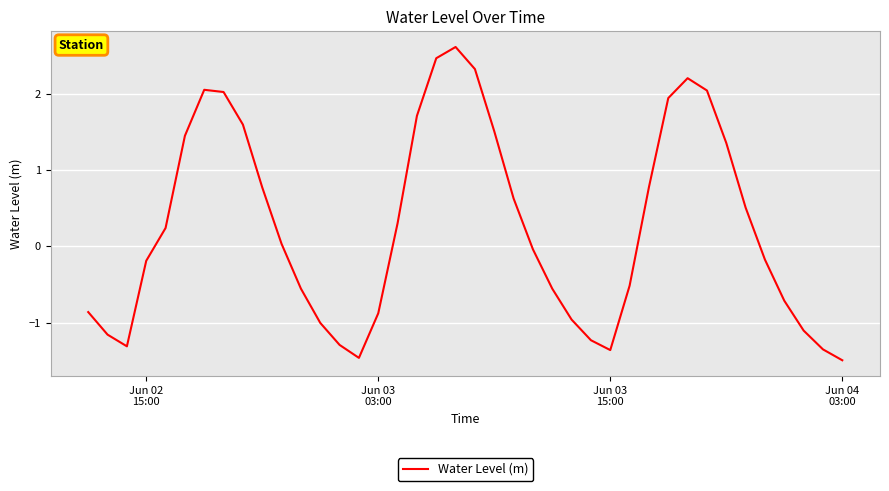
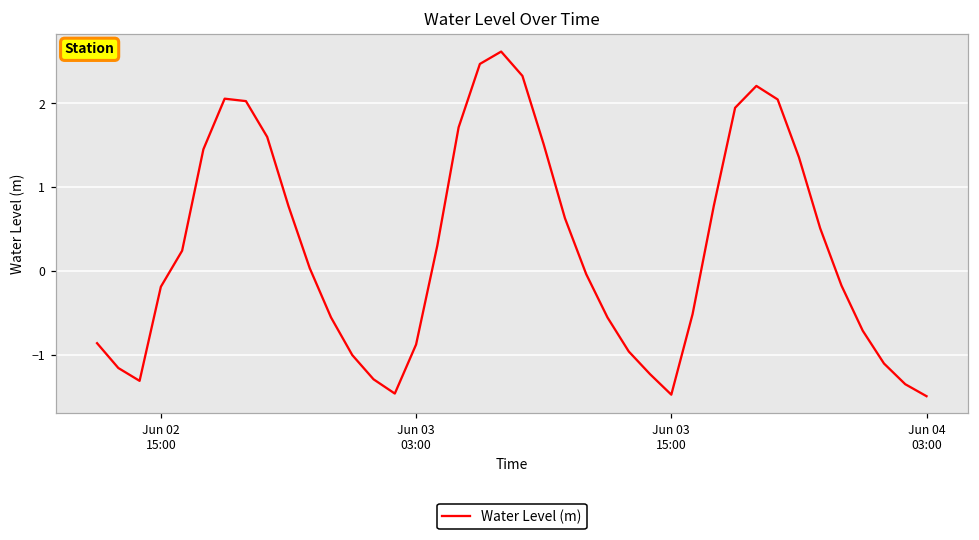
Jun 03 15:00: -1.4 -> -1.5
